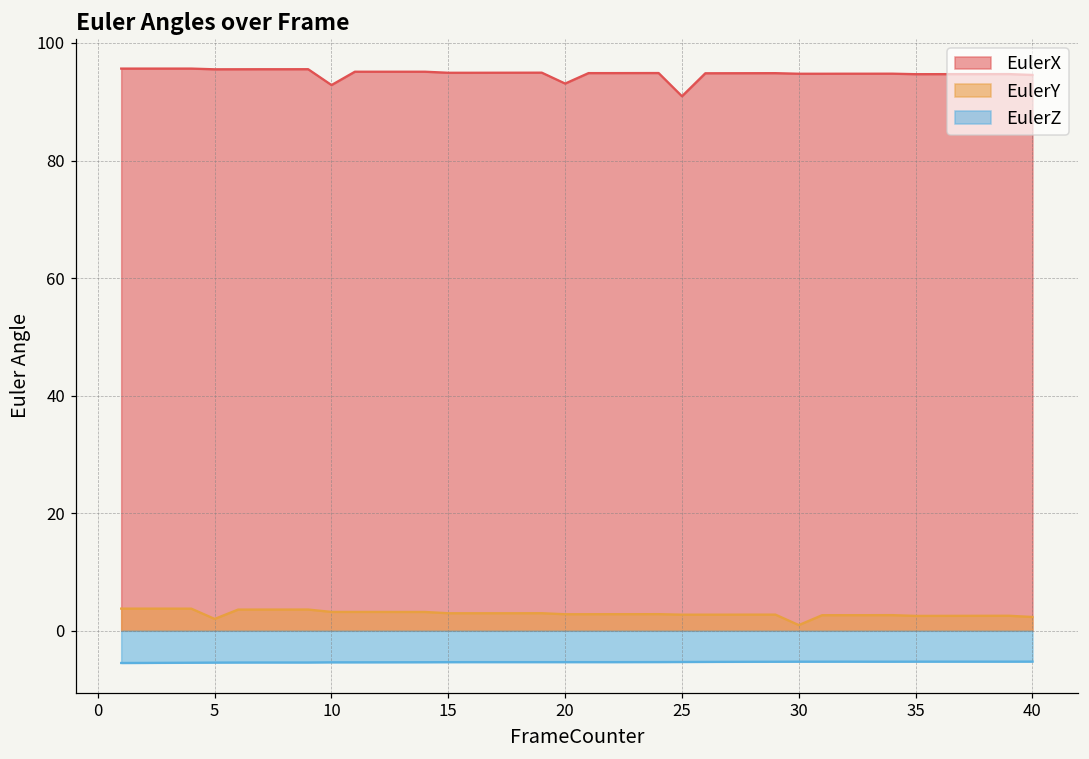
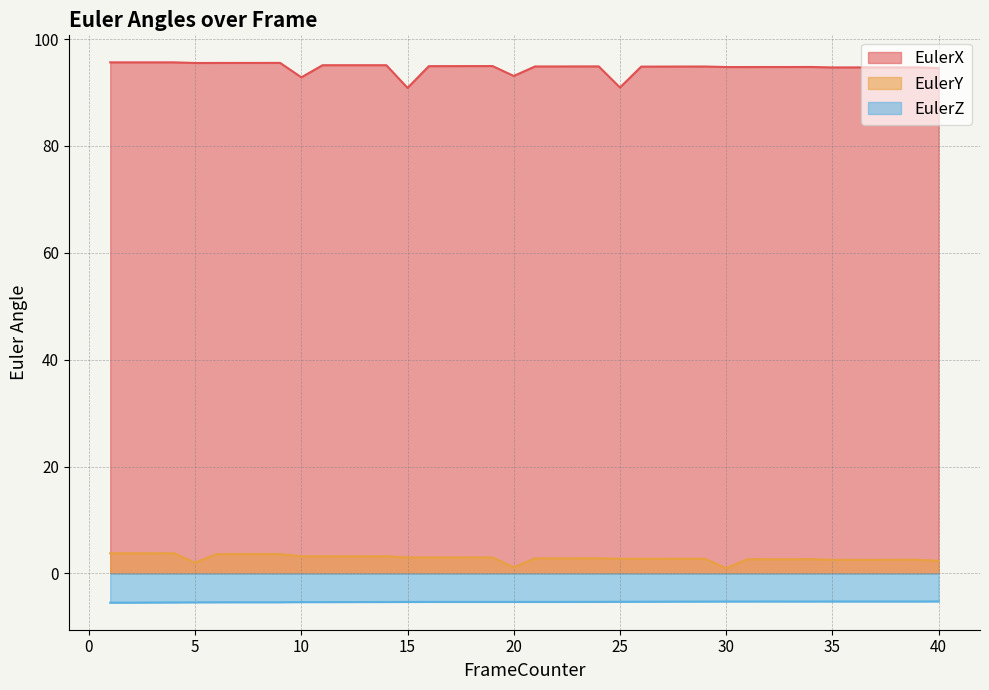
EulerX, 15: 95 -> 91
EulerY, 20: 3 -> 1
